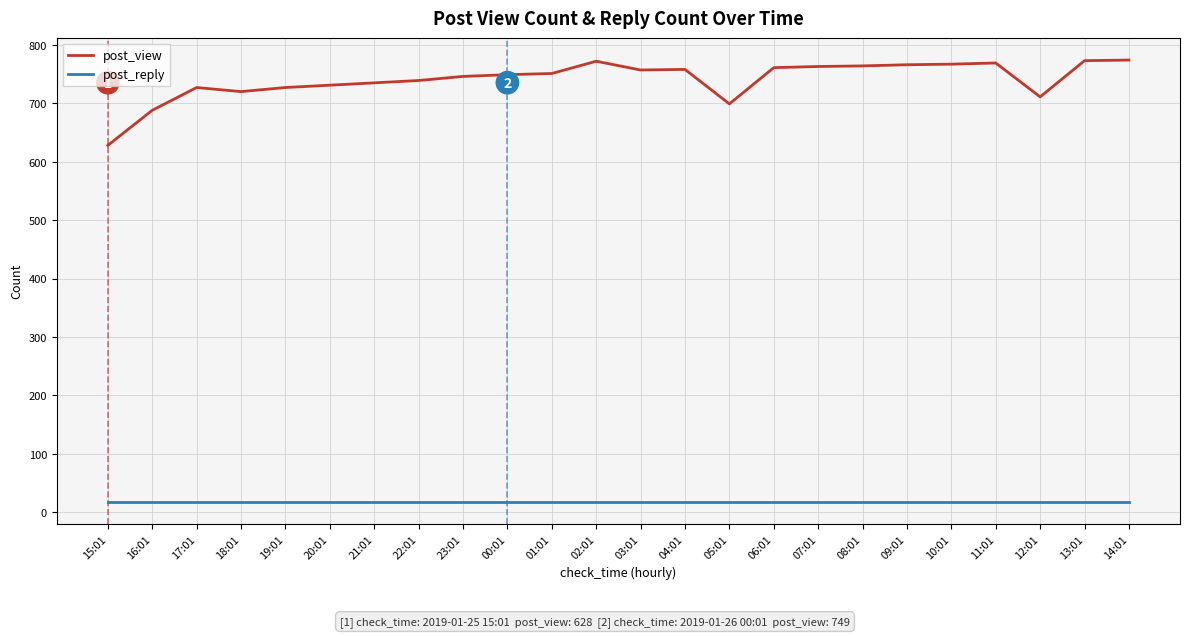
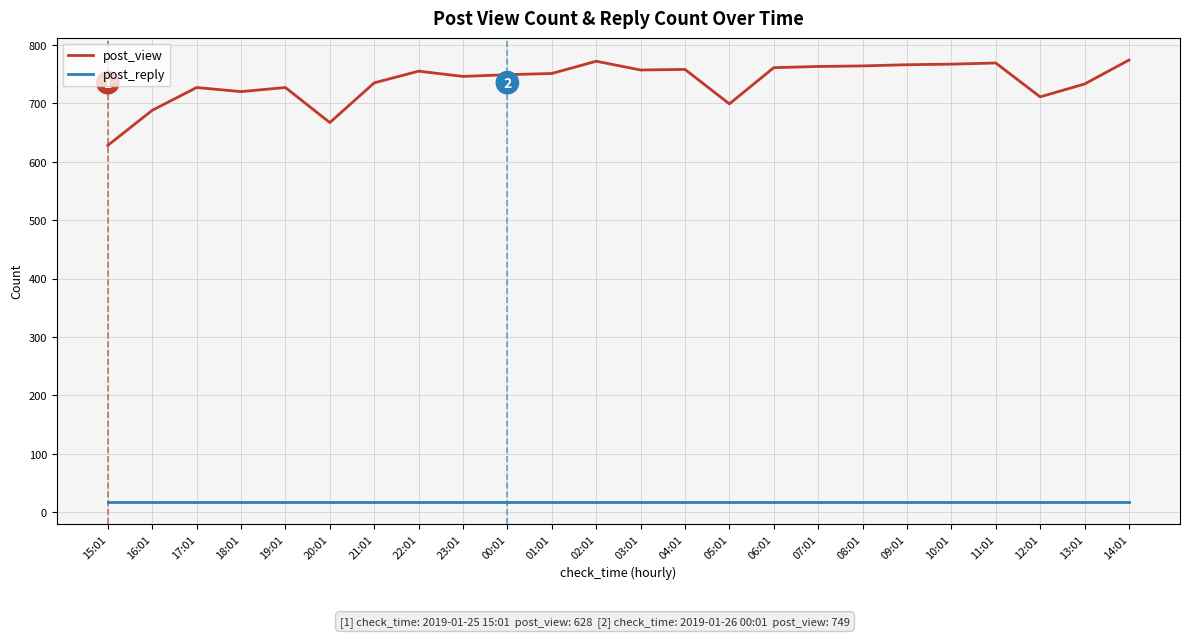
post_view, 20:01: 730 -> 670
post_view, 22:01: 740 -> 760
post_view, 13:01: 770 -> 730
